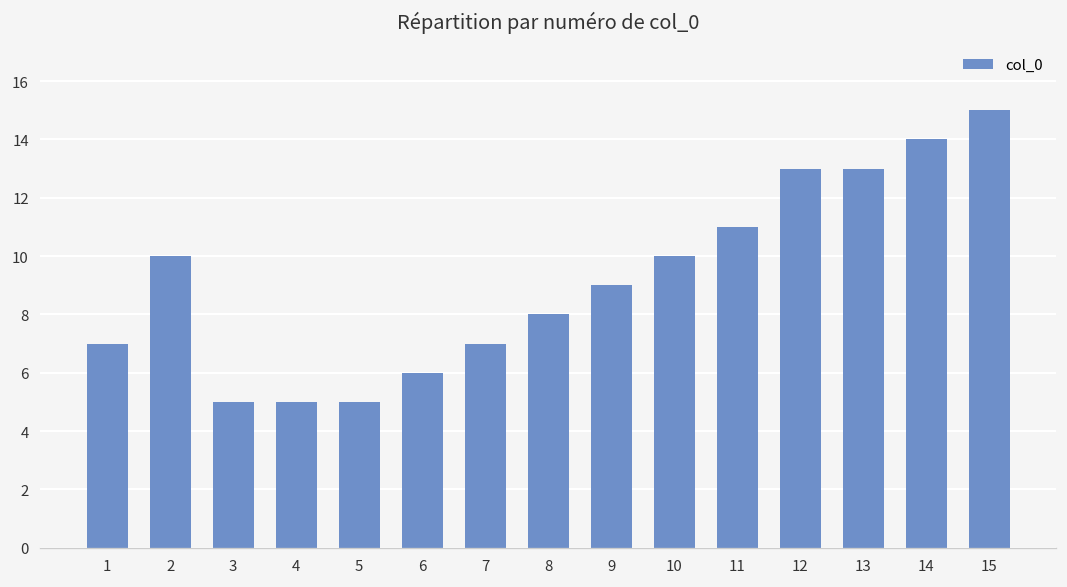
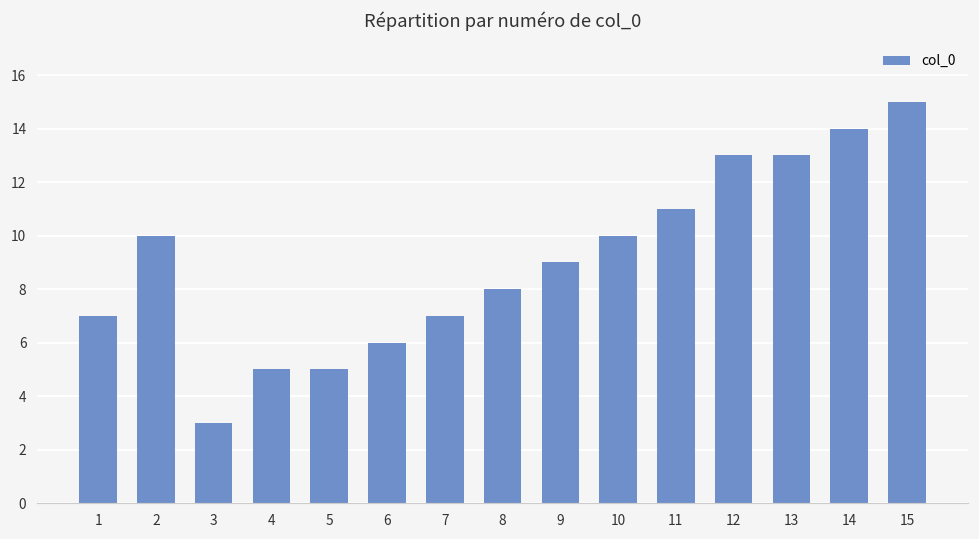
3: 5 -> 3
